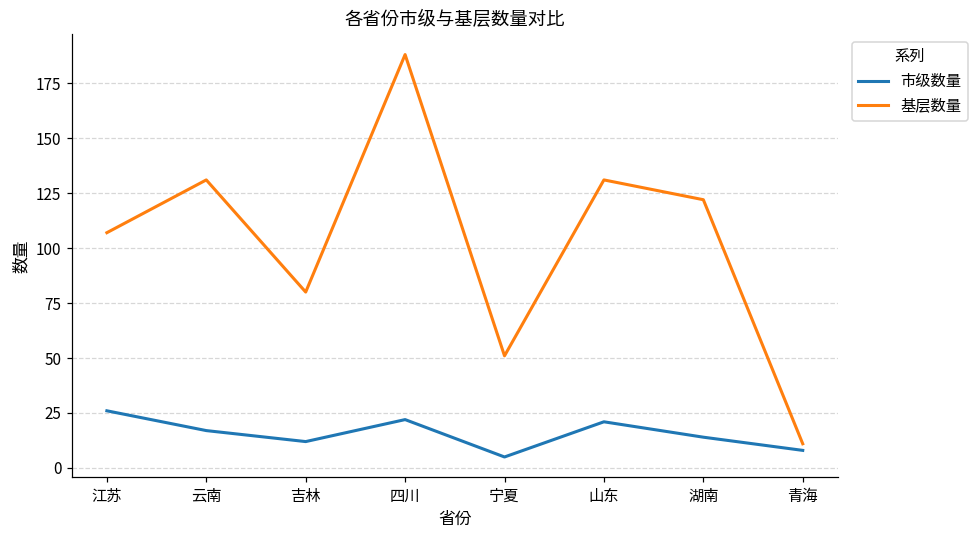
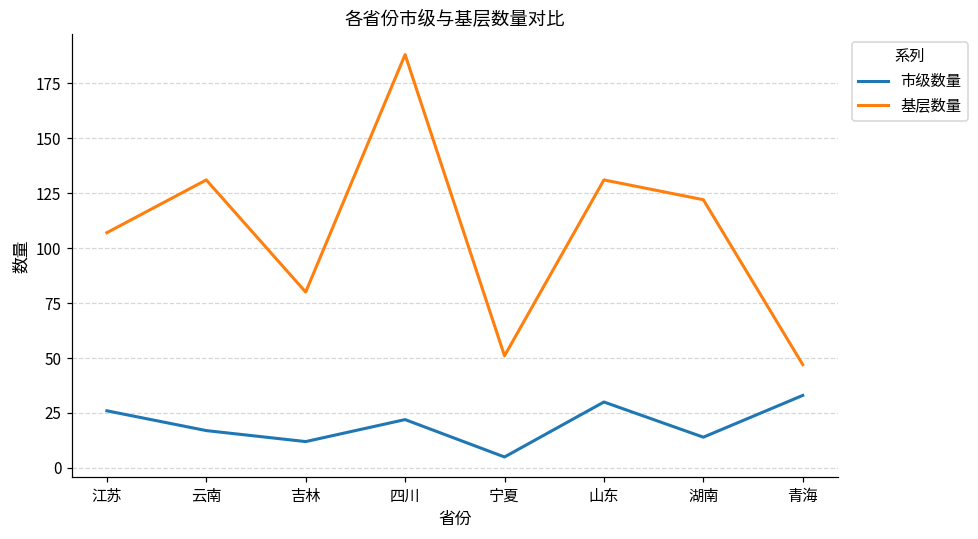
市级数量, 山东: 21 -> 30
市级数量, 青海: 8 -> 33
基层数量, 青海: 11 -> 47
